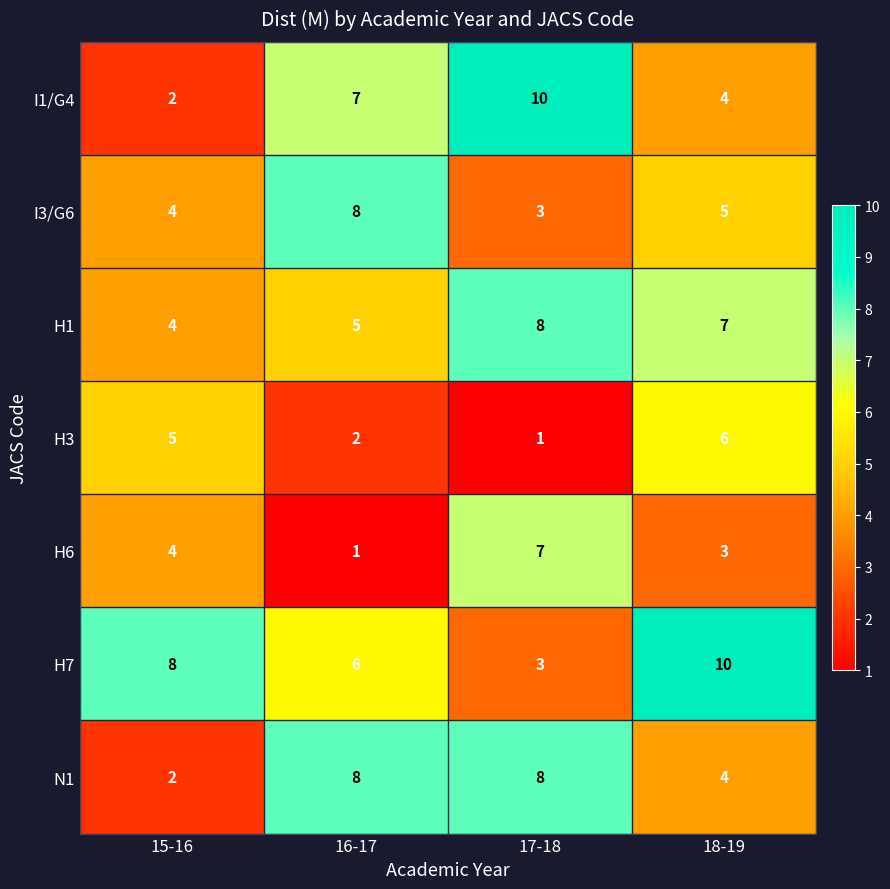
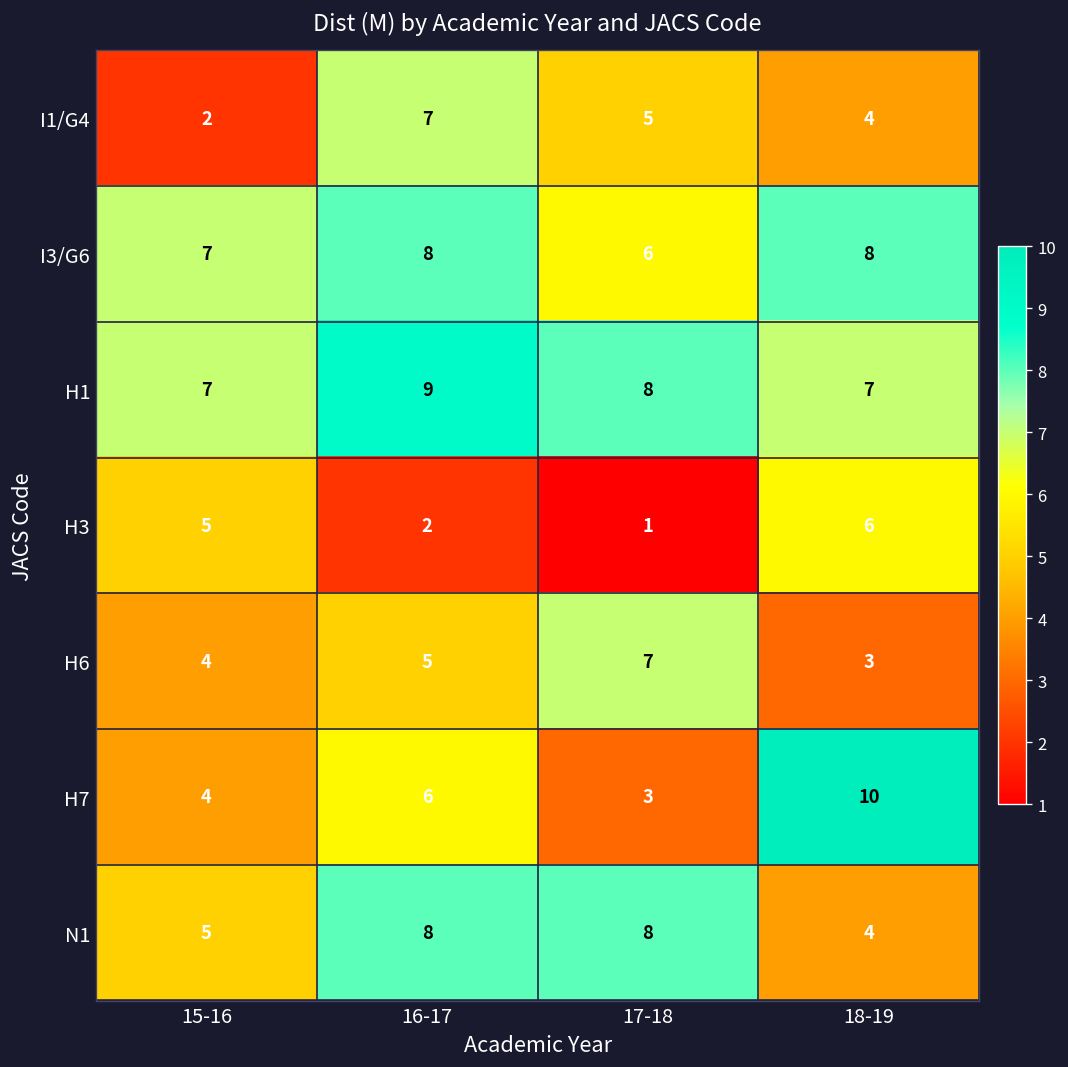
I1/G4, 17-18: 10 -> 5
I3/G6, 15-16: 4 -> 7
I3/G6, 17-18: 3 -> 6
I3/G6, 18-19: 5 -> 8
H1, 15-16: 4 -> 7
H1, 16-17: 5 -> 9
H6, 16-17: 1 -> 5
H7, 15-16: 8 -> 4
N1, 15-16: 2 -> 5
